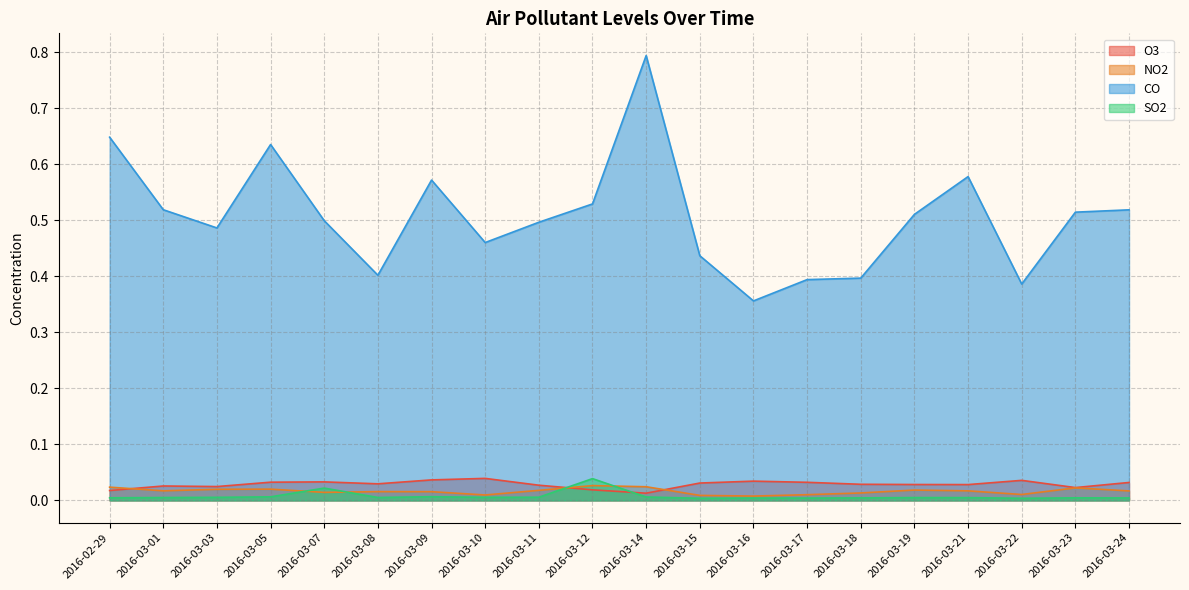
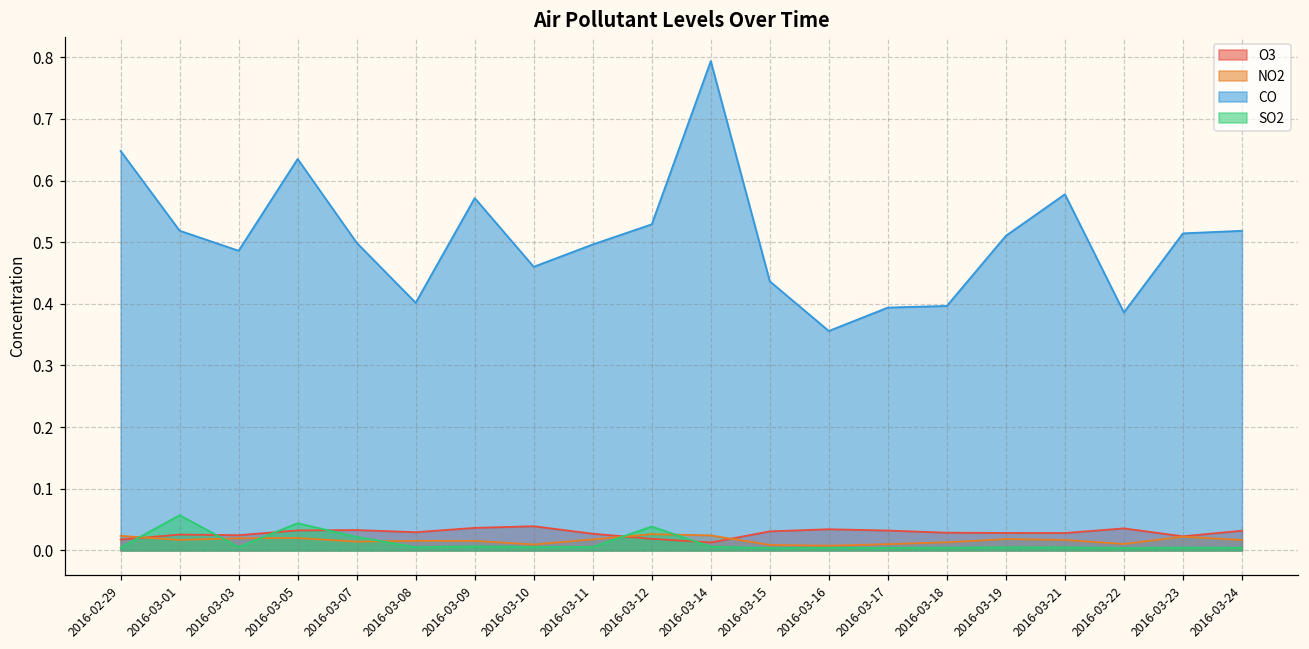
SO2, 2016-03-01: 0.01 -> 0.06
SO2, 2016-03-05: 0.01 -> 0.04
